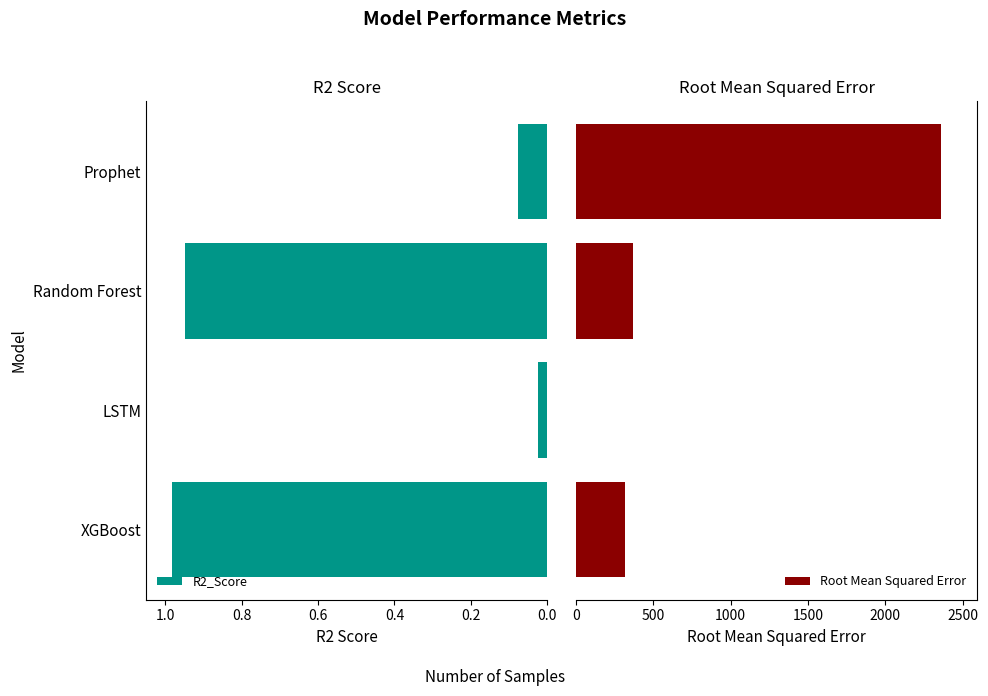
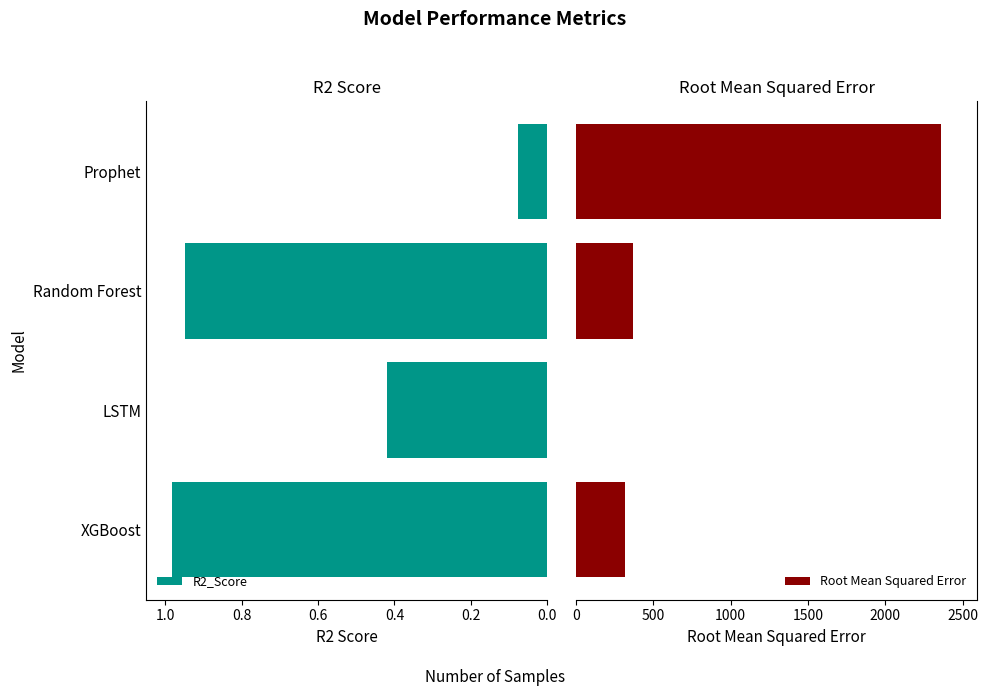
R2 Score, LSTM: 0.03 -> 0.42
